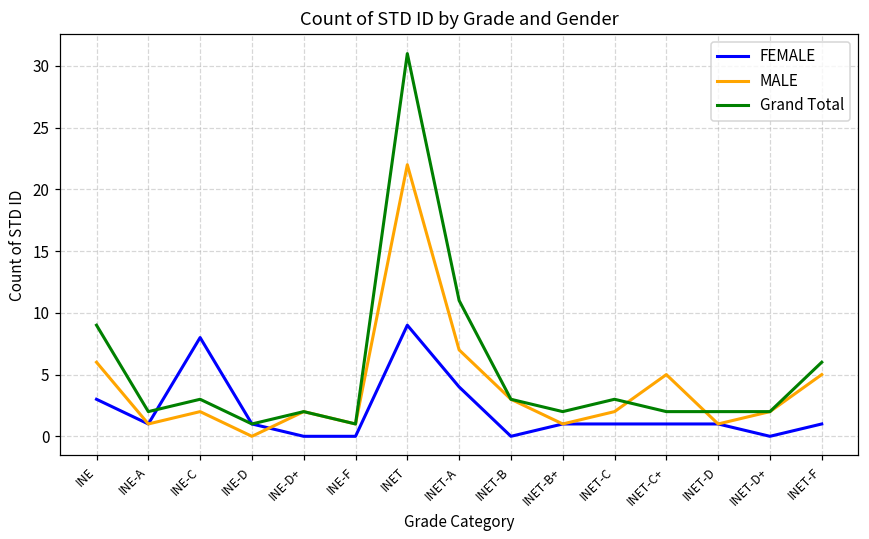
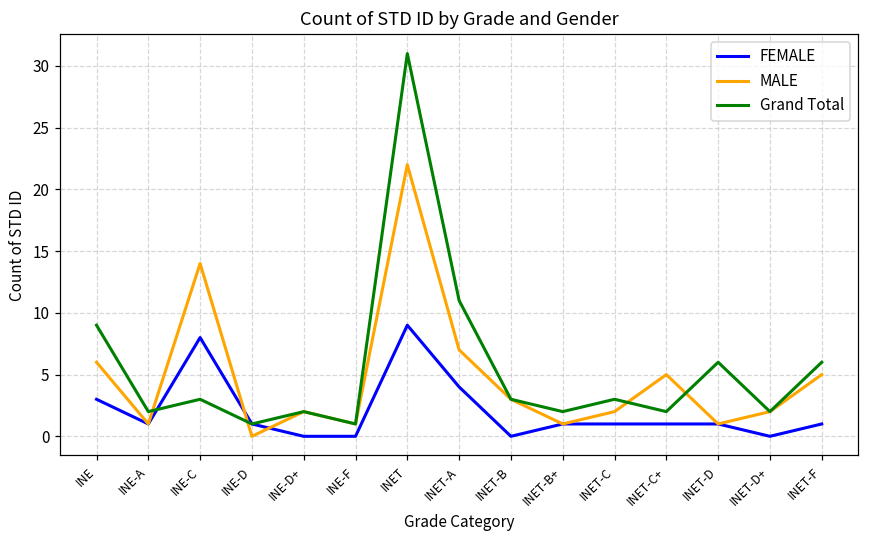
MALE, INE-C: 2 -> 14
Grand Total, INET-D: 2 -> 6
